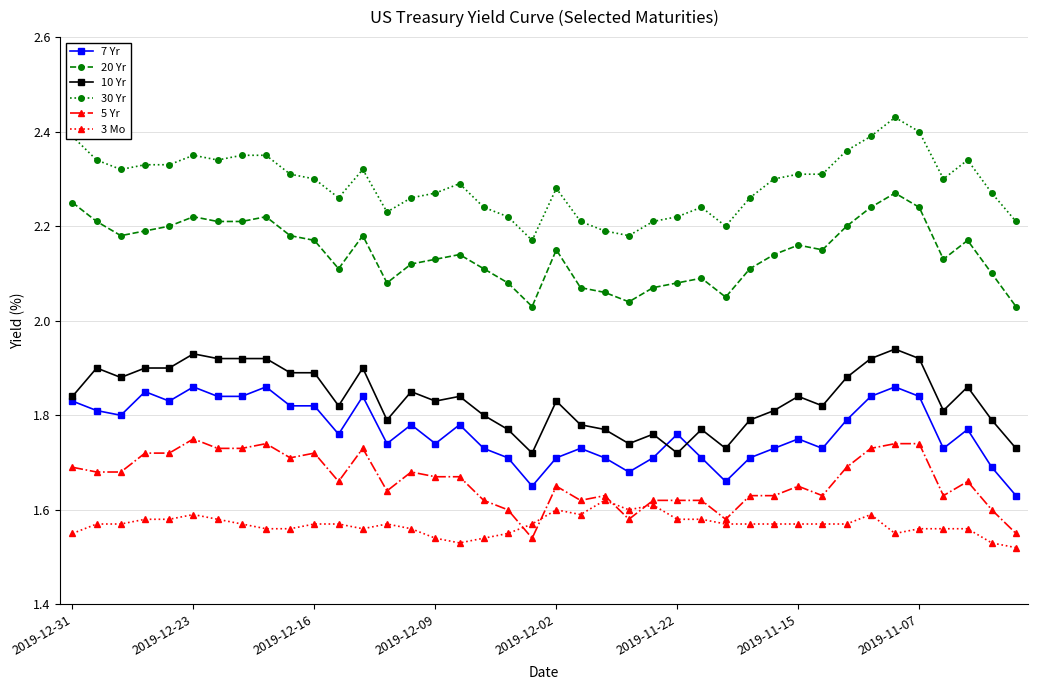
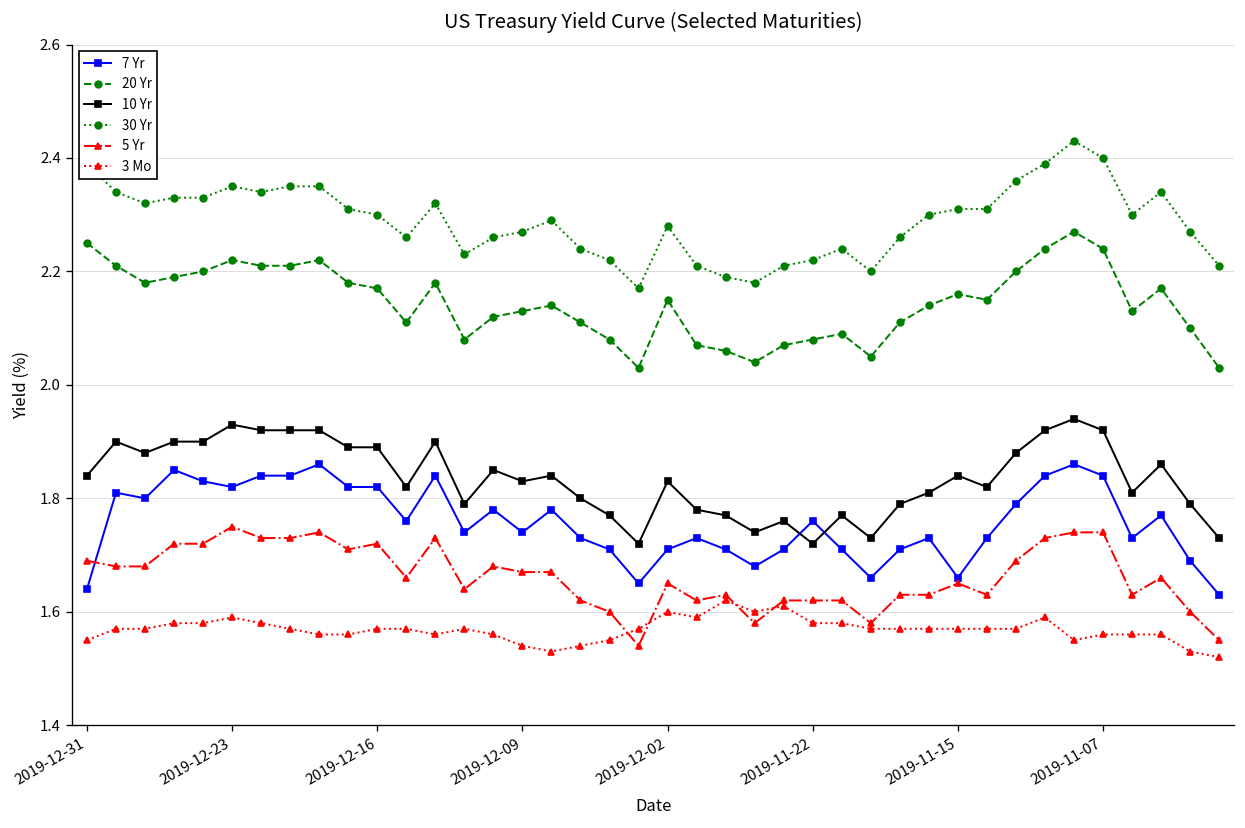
7 Yr, 2019-12-31: 1.83 -> 1.64
7 Yr, 2019-12-23: 1.86 -> 1.82
7 Yr, 2019-11-15: 1.75 -> 1.66
